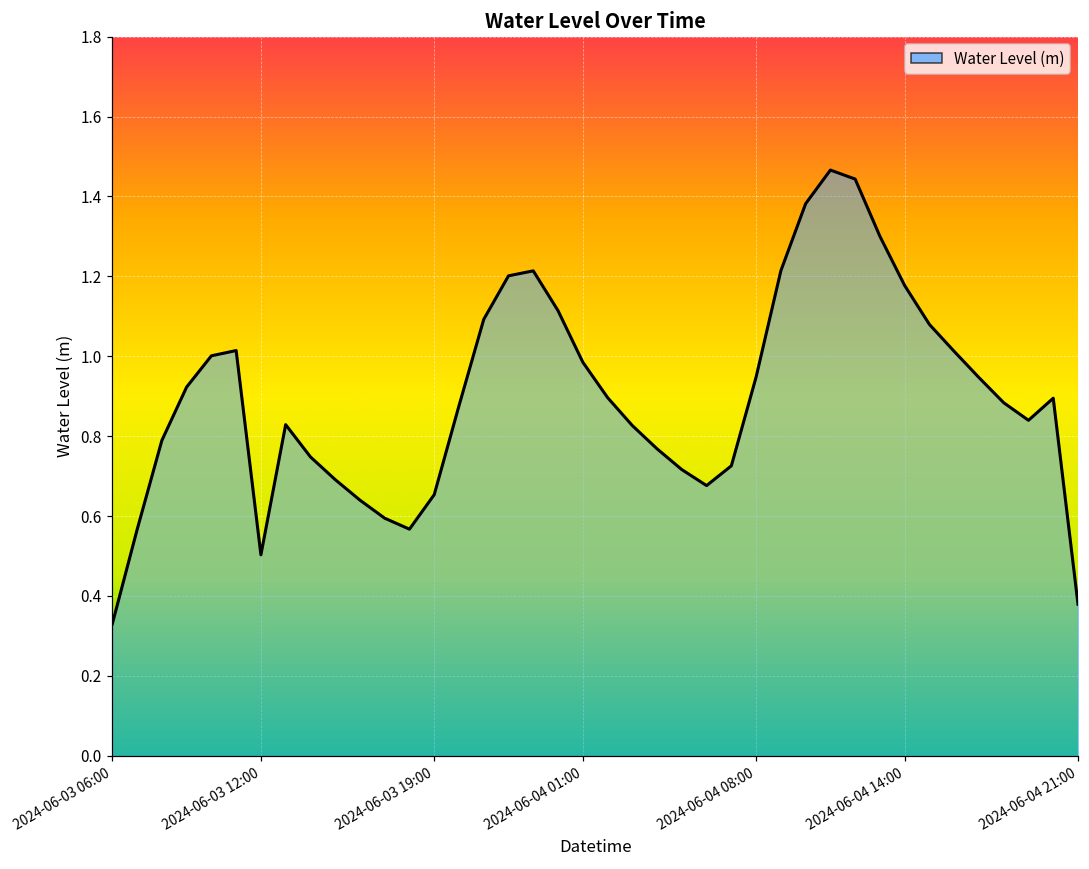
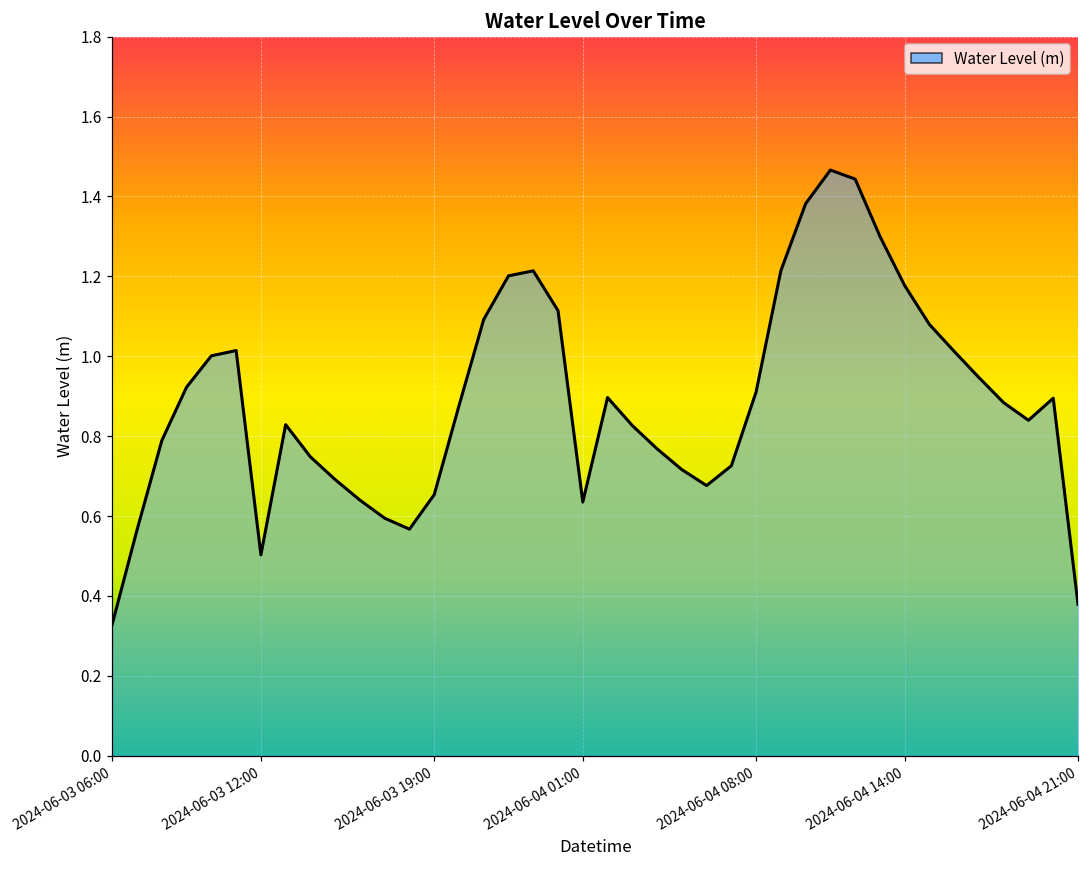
2024-06-04 01:00: 0.99 -> 0.64
2024-06-04 08:00: 0.95 -> 0.91
